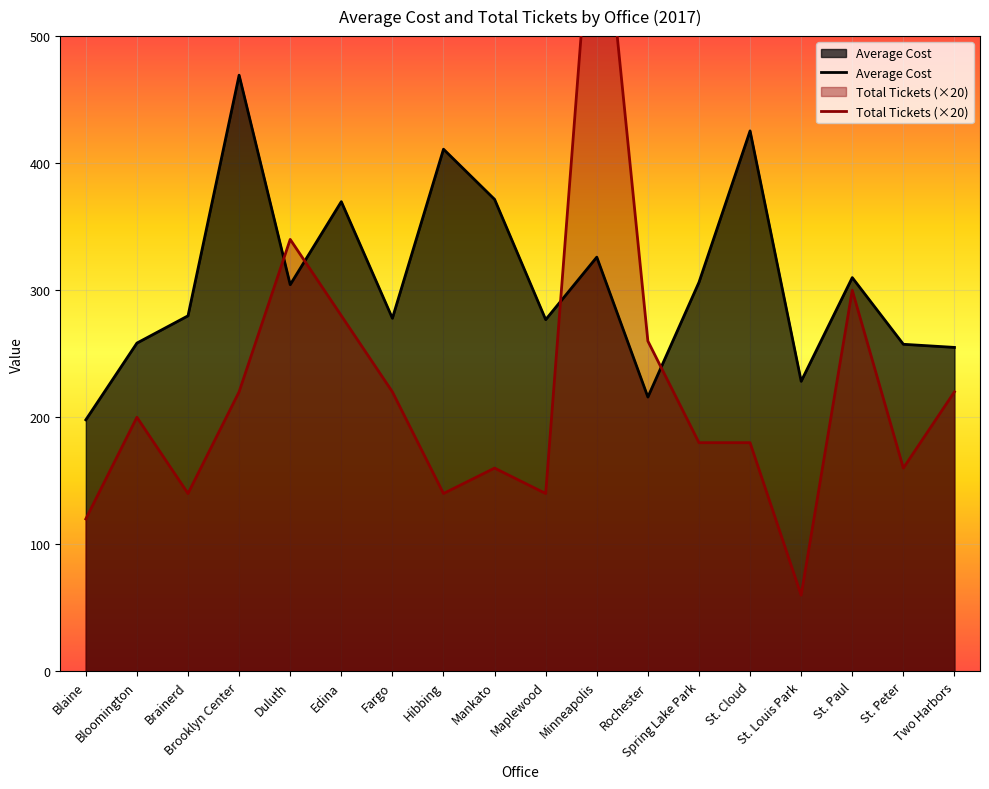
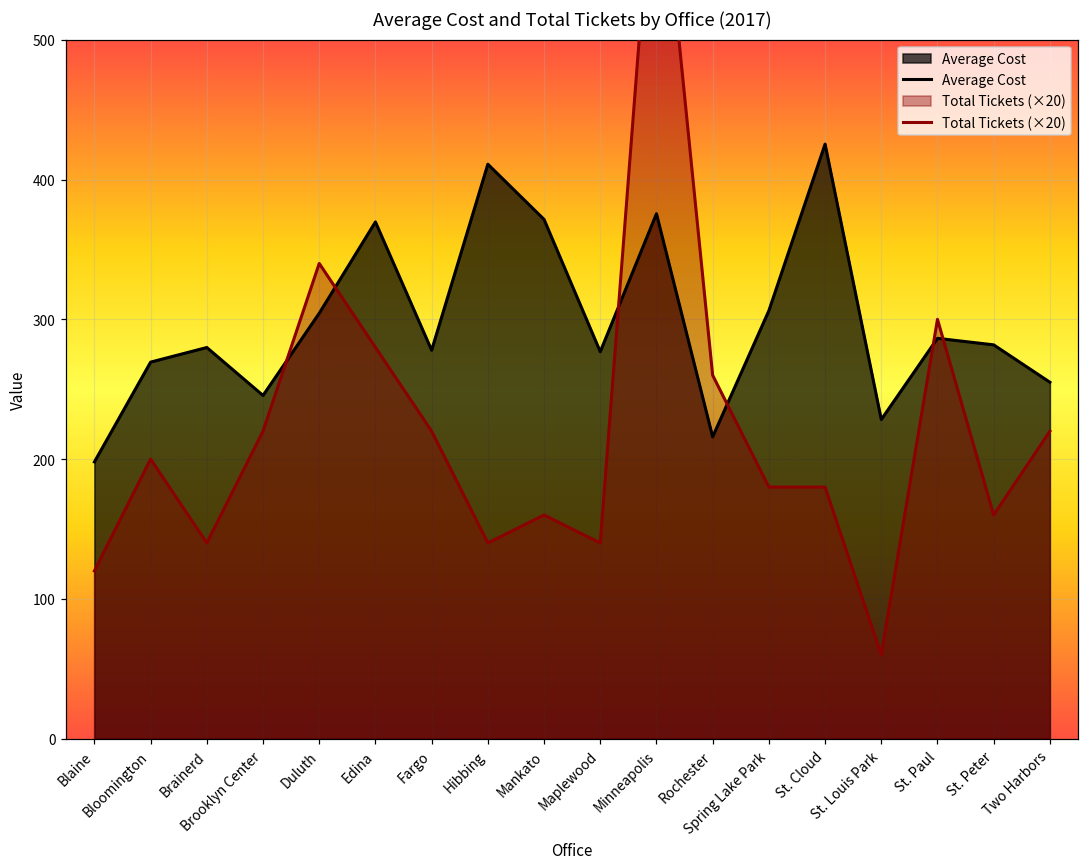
Average Cost, Bloomington: 258 -> 269
Average Cost, Brooklyn Center: 469 -> 246
Average Cost, Minneapolis: 326 -> 376
Average Cost, St. Paul: 310 -> 286
Average Cost, St. Peter: 257 -> 282
